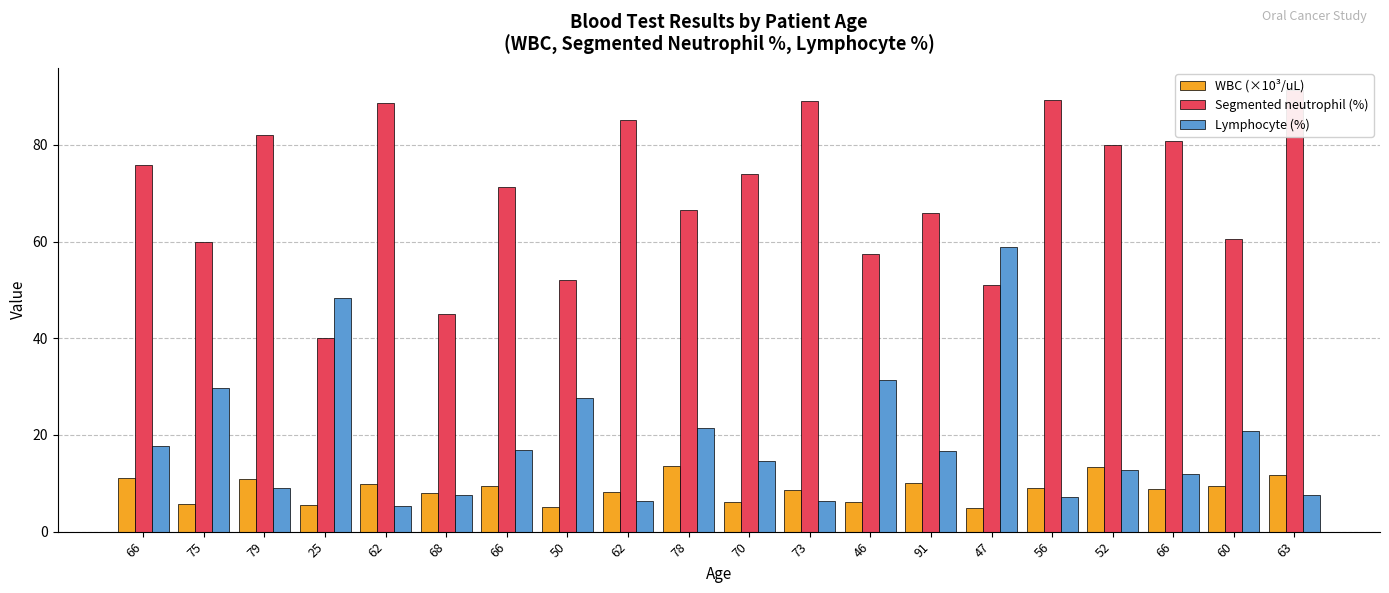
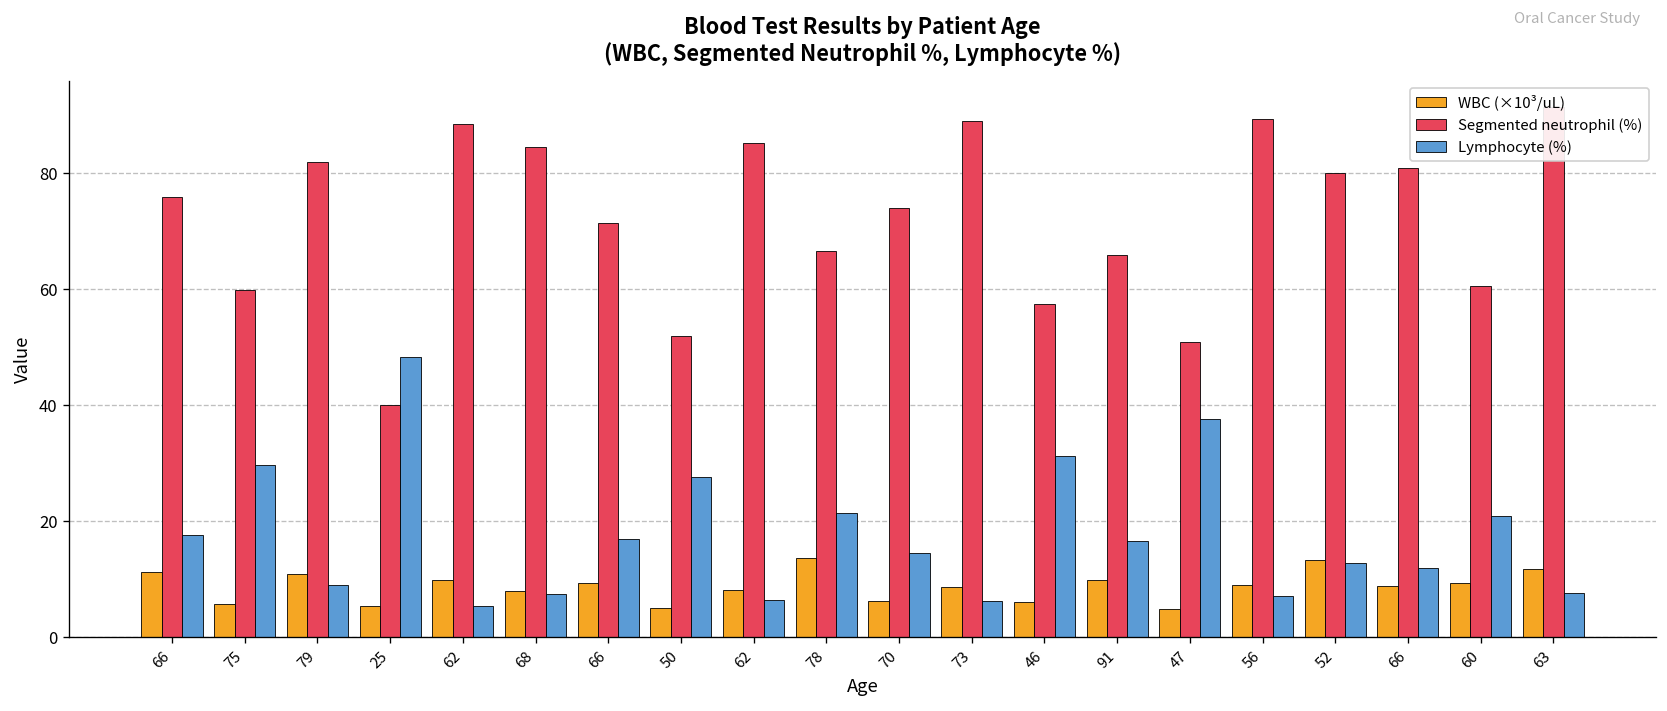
Segmented neutrophil (%), 68: 45 -> 85
Lymphocyte (%), 47: 59 -> 38
